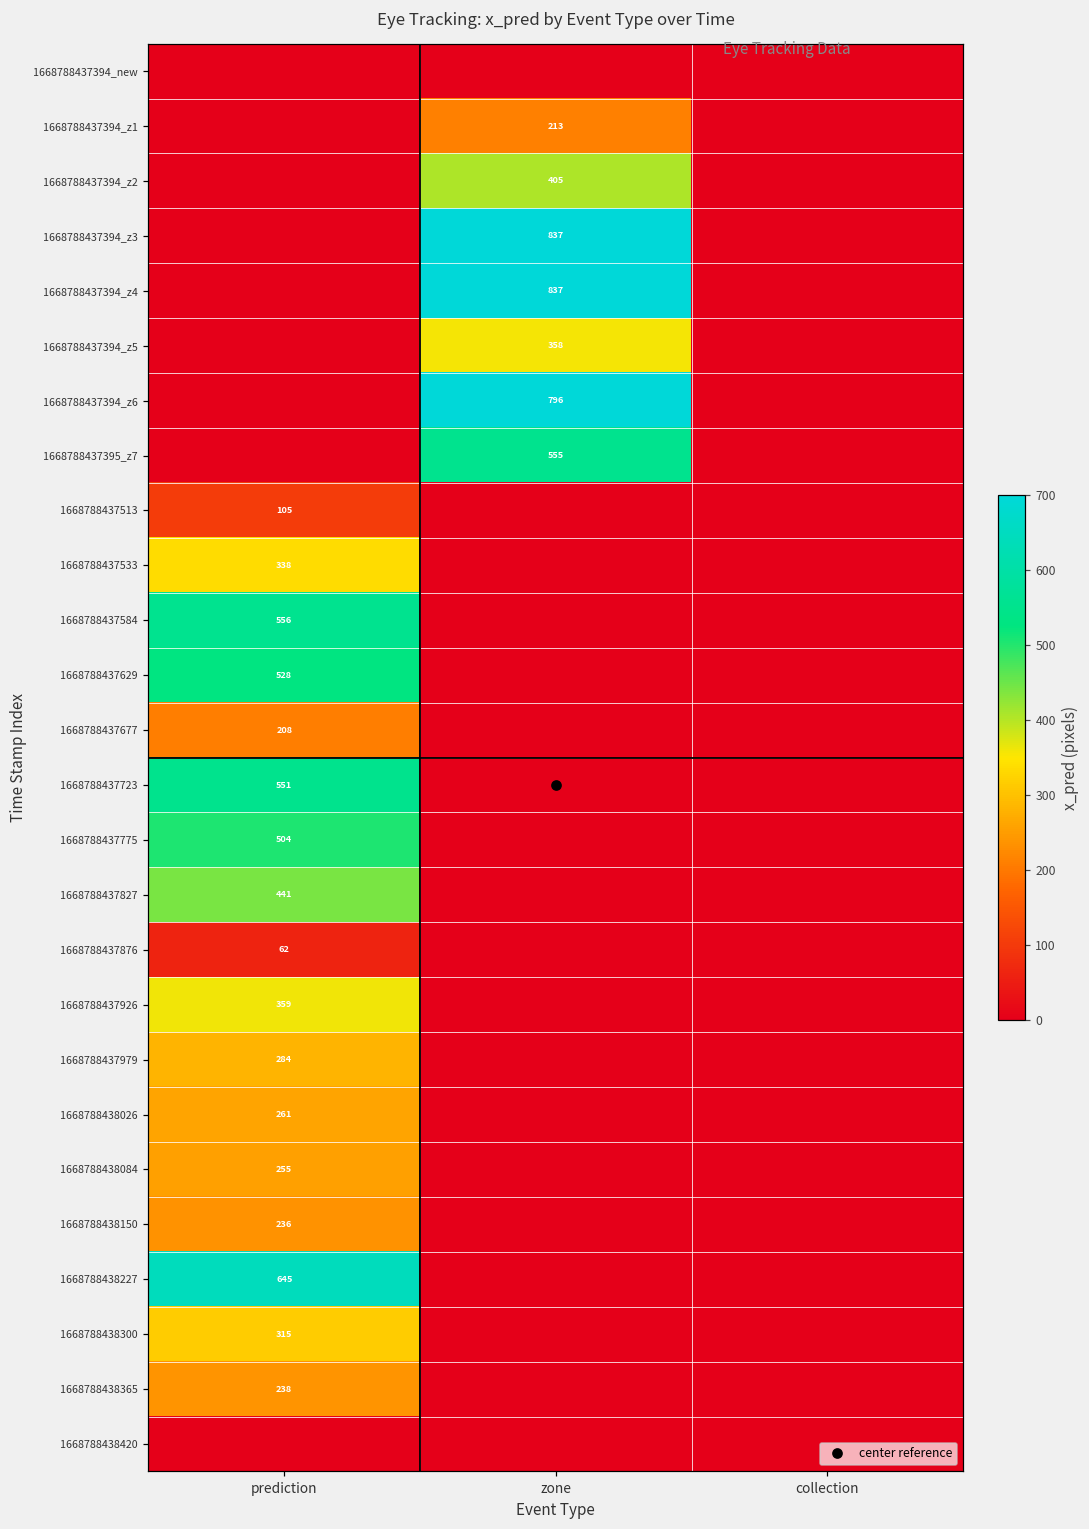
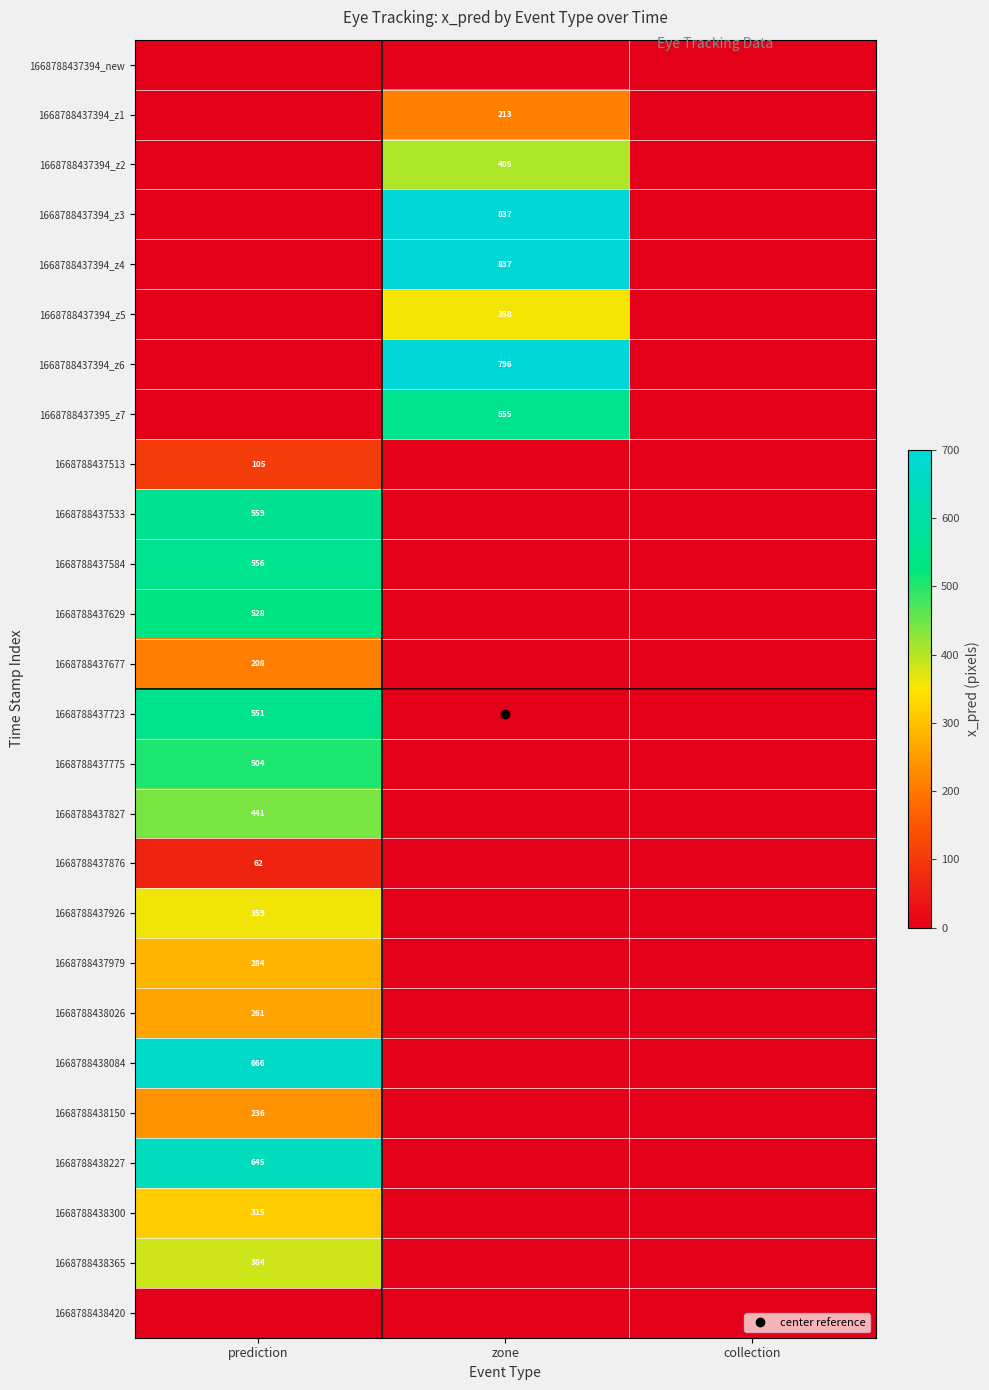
1668788437533, prediction: 338 -> 559
1668788438084, prediction: 255 -> 666
1668788438365, prediction: 238 -> 384
